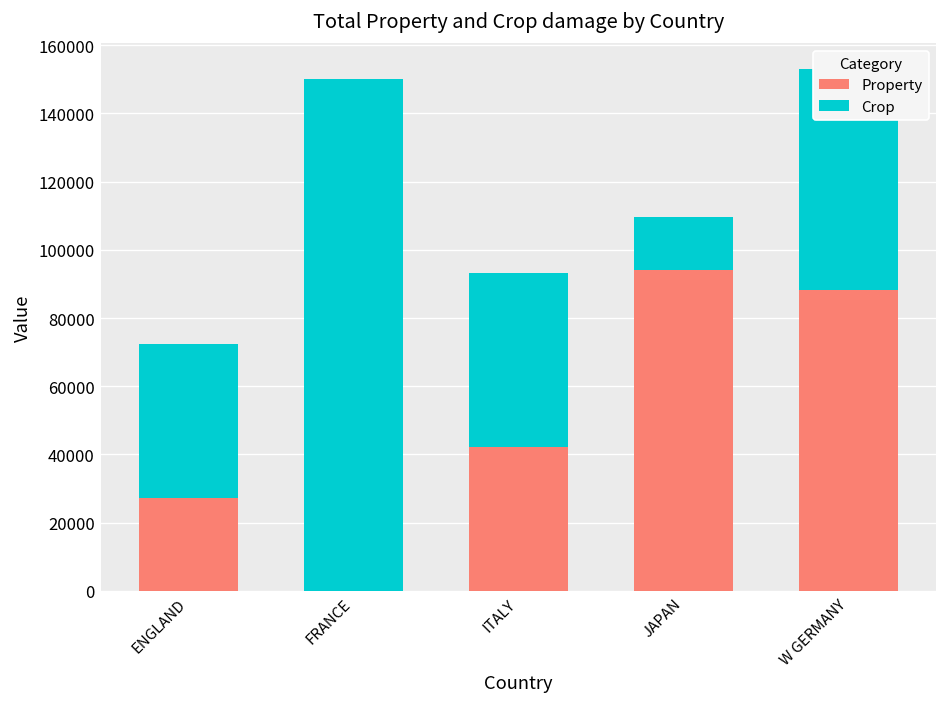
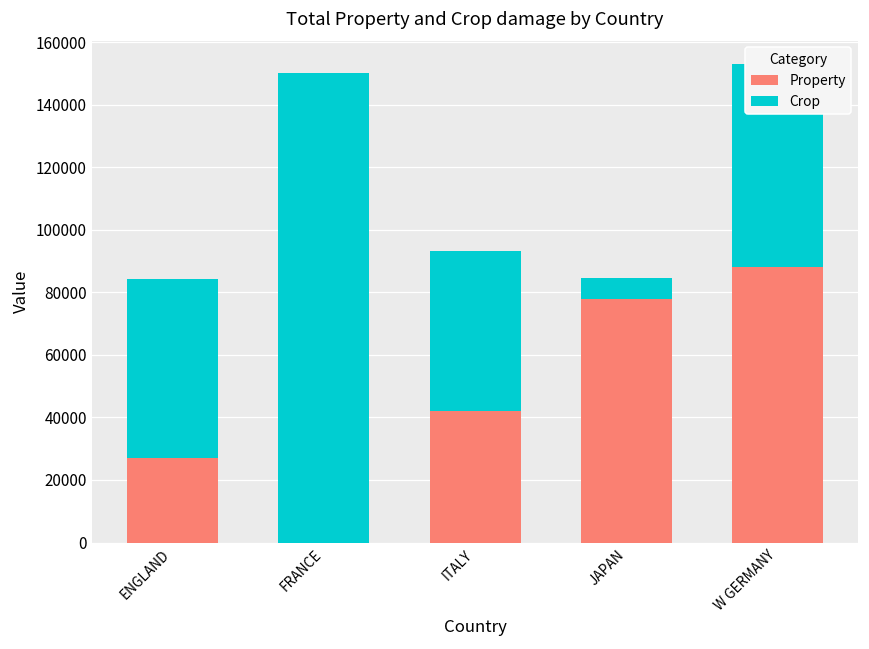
Crop, ENGLAND: 45000 -> 57000
Property, JAPAN: 94000 -> 78000
Crop, JAPAN: 15000 -> 6000
